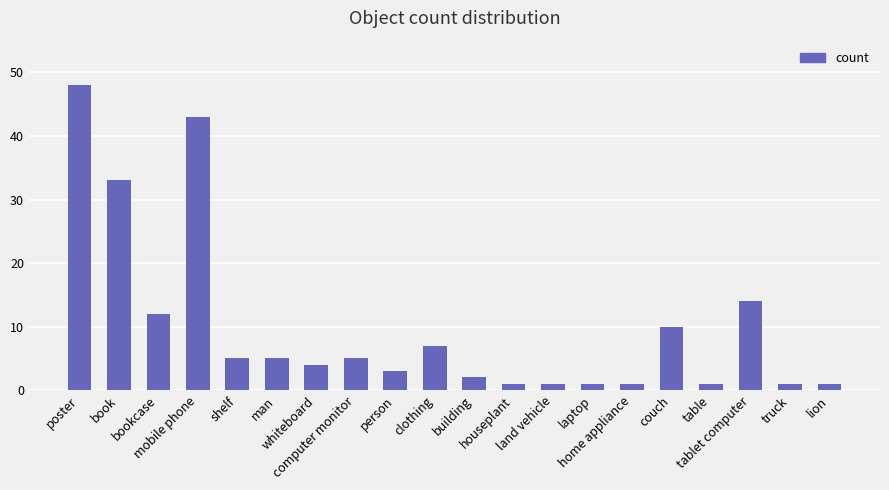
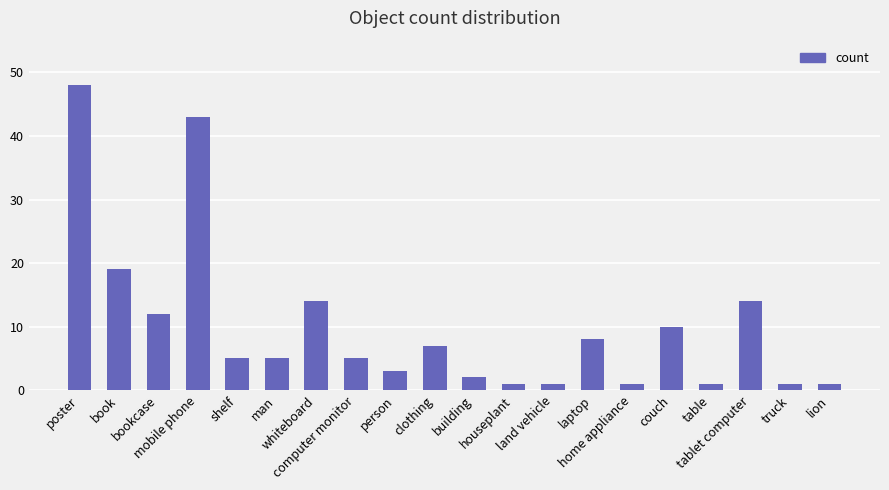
book: 33 -> 19
whiteboard: 4 -> 14
laptop: 1 -> 8
